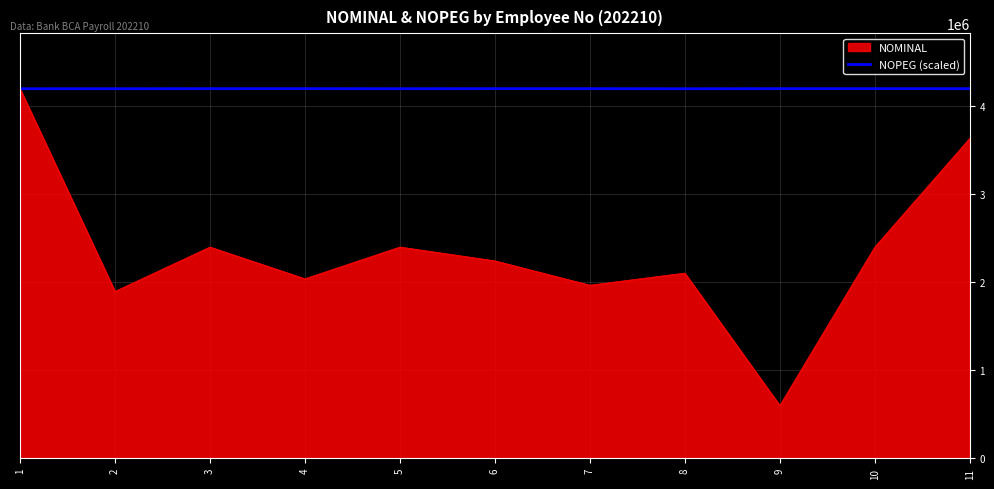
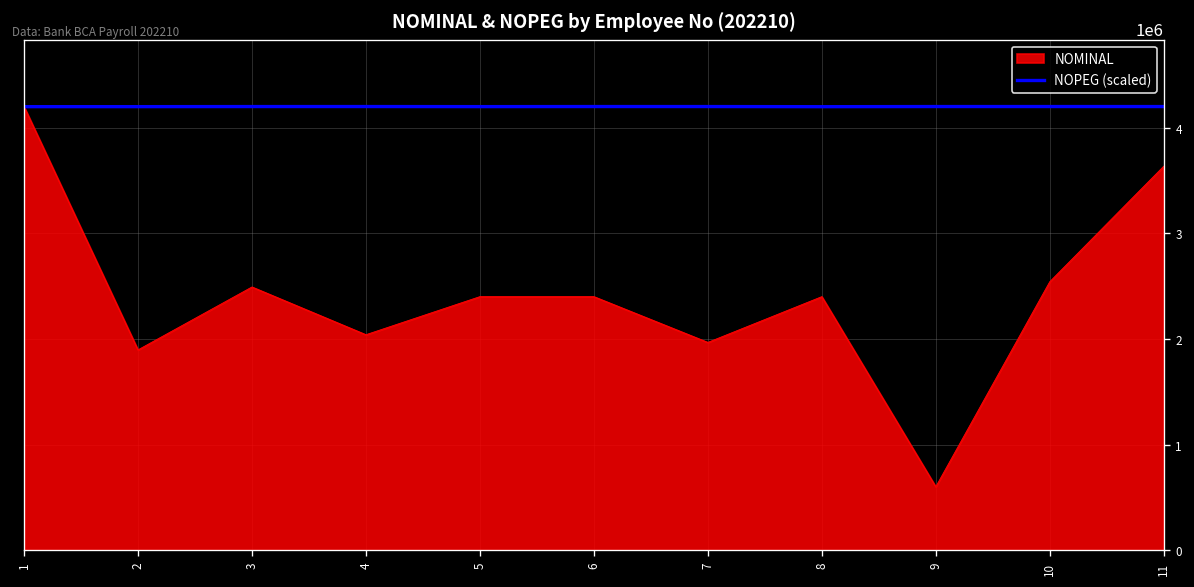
NOMINAL, 3: 2400000 -> 2500000
NOMINAL, 6: 2200000 -> 2400000
NOMINAL, 8: 2100000 -> 2400000
NOMINAL, 10: 2400000 -> 2500000
